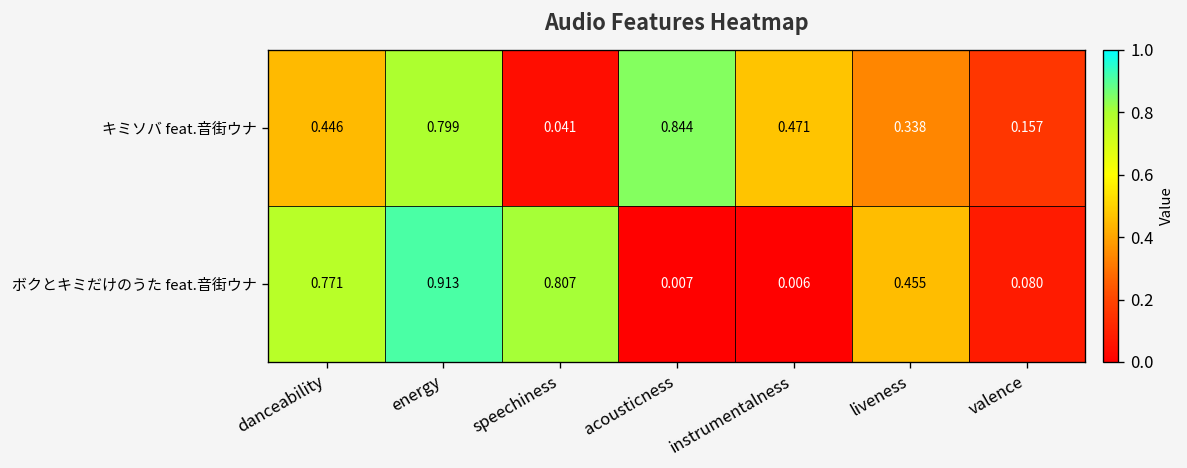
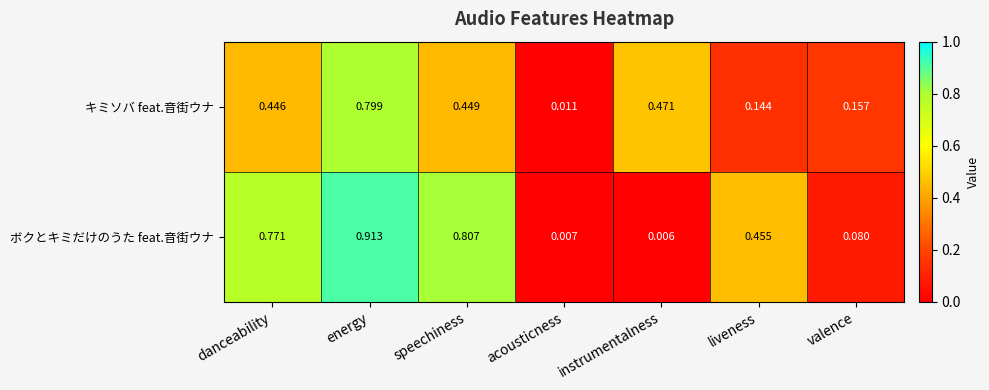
キミソバ feat.音街ウナ, speechiness: 0.041 -> 0.449
キミソバ feat.音街ウナ, acousticness: 0.844 -> 0.011
キミソバ feat.音街ウナ, liveness: 0.338 -> 0.144
